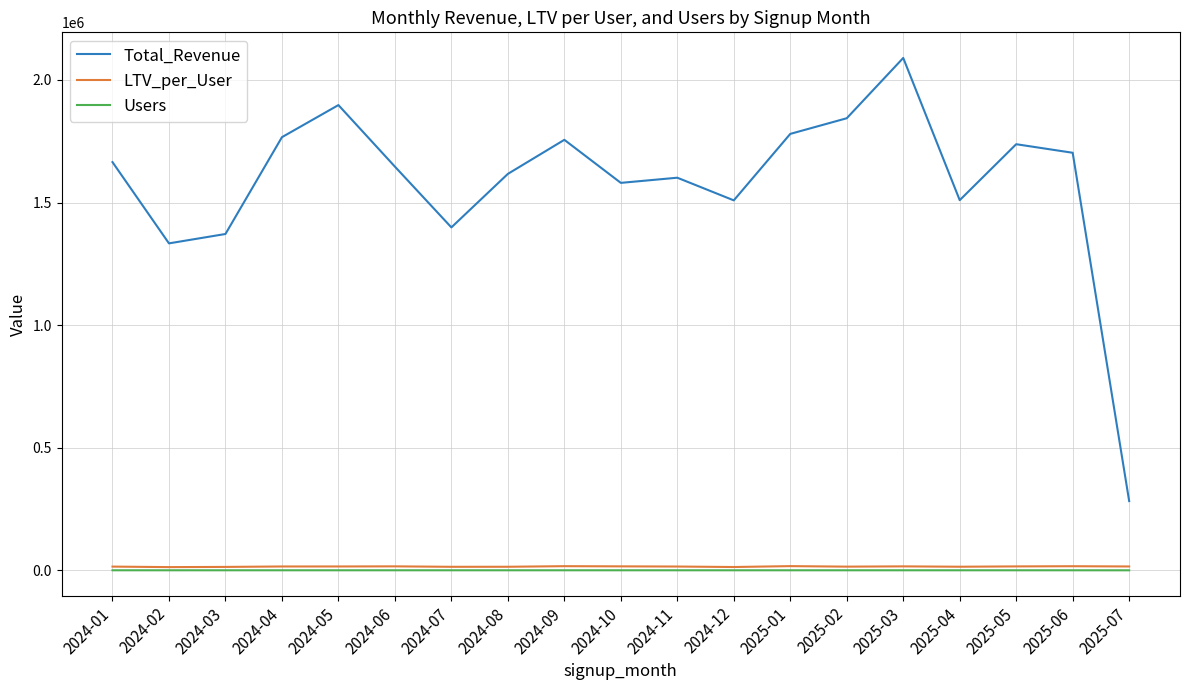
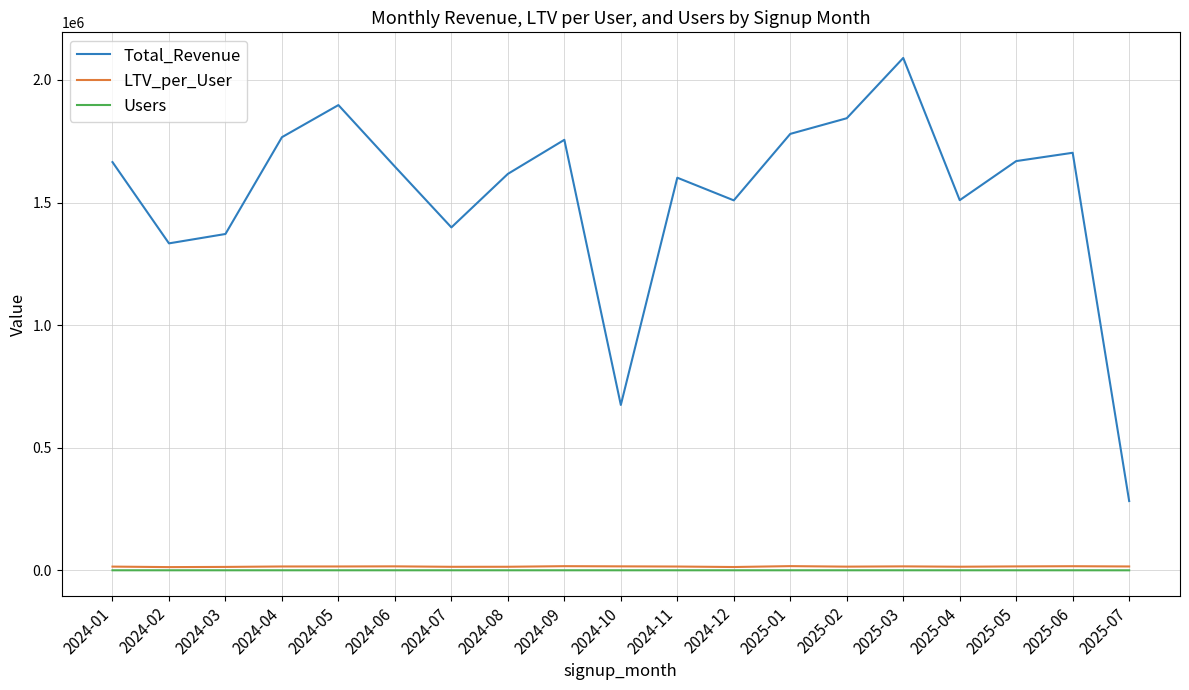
Total_Revenue, 2024-10: 1580000 -> 670000
Total_Revenue, 2025-05: 1740000 -> 1670000
